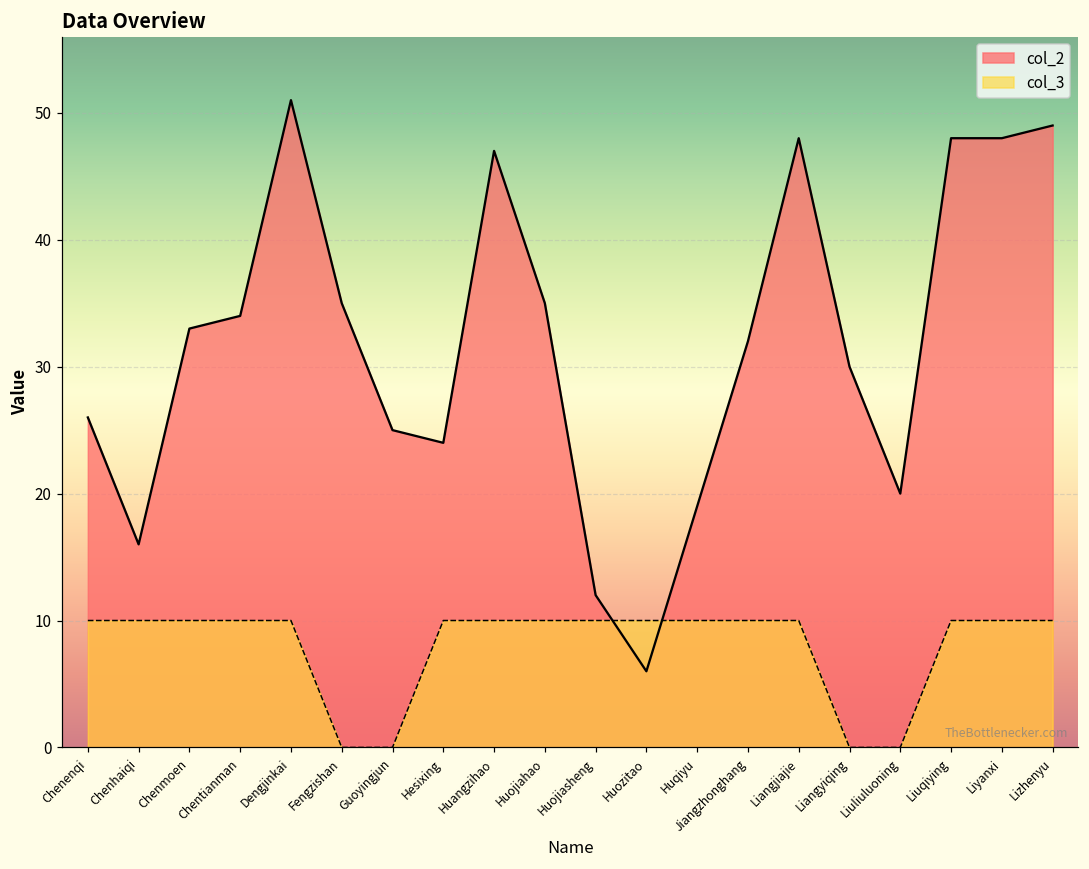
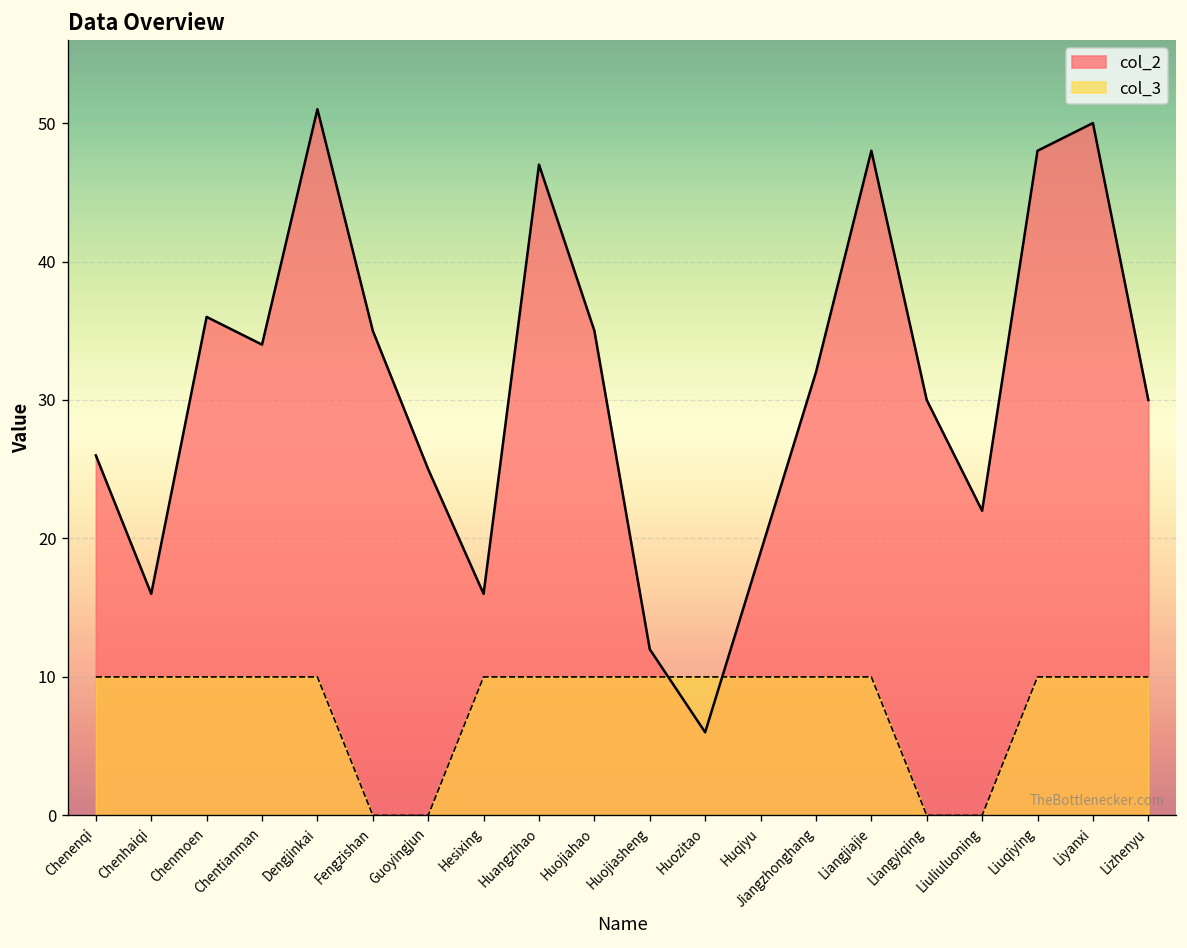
col_2, Chenmoen: 33 -> 36
col_2, Hesixing: 24 -> 16
col_2, Liuliuluoning: 20 -> 22
col_2, Liyanxi: 48 -> 50
col_2, Lizhenyu: 49 -> 30
